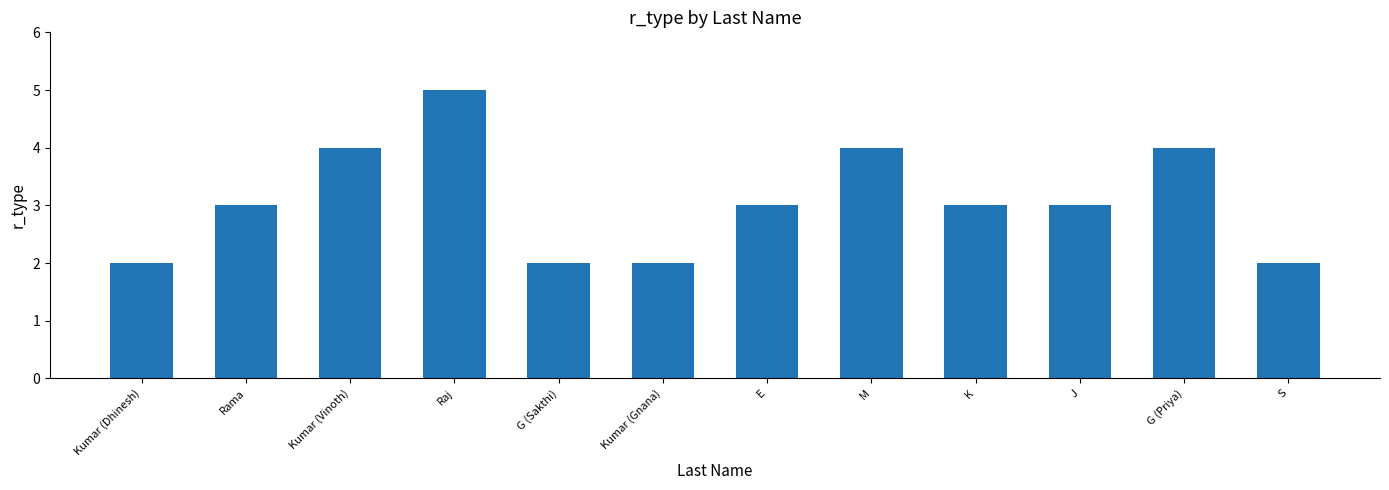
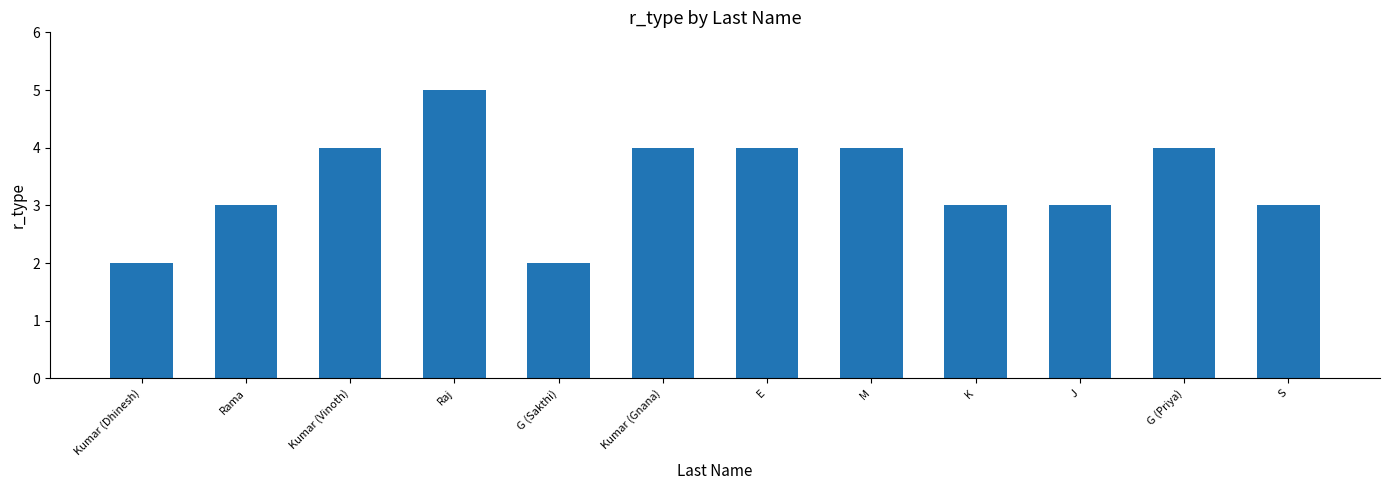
Kumar (Gnana): 2 -> 4
E: 3 -> 4
S: 2 -> 3
